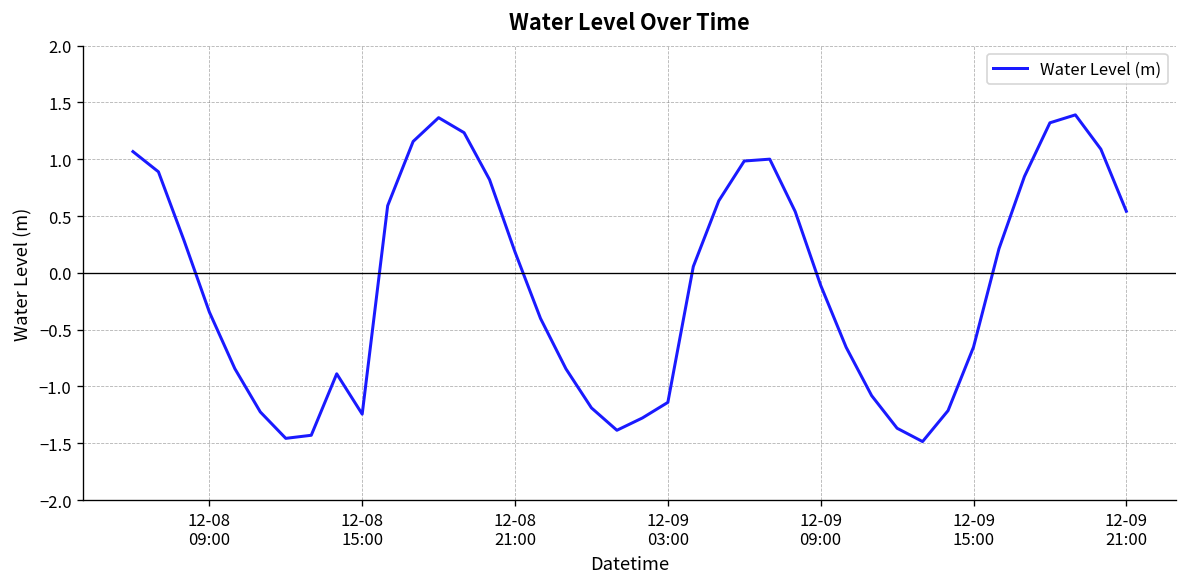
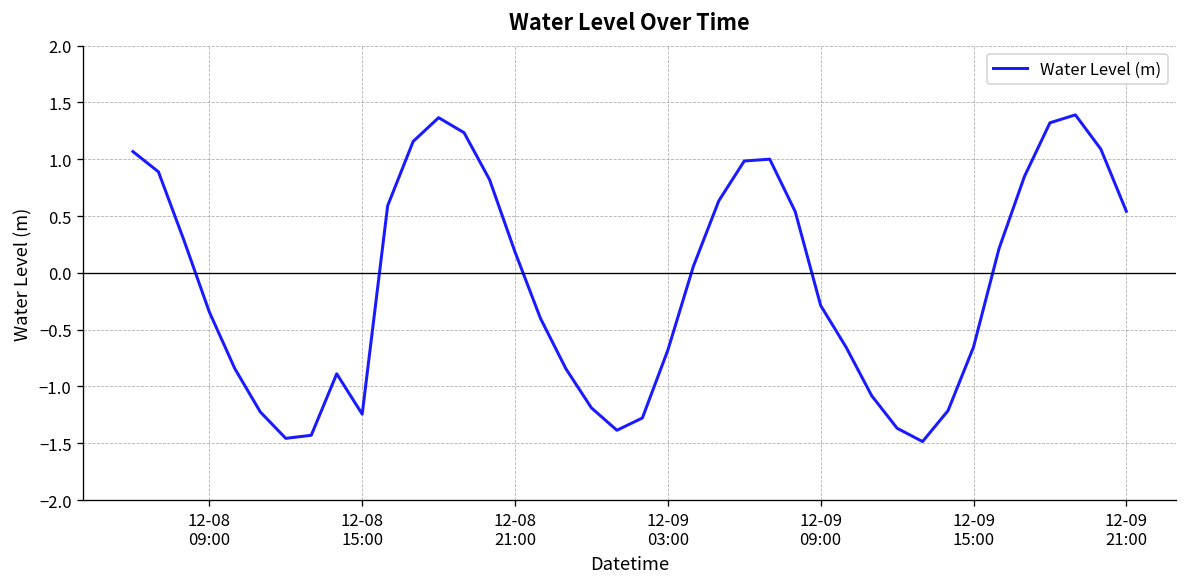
12-09 03:00: -1.1 -> -0.7
12-09 09:00: -0.1 -> -0.3
